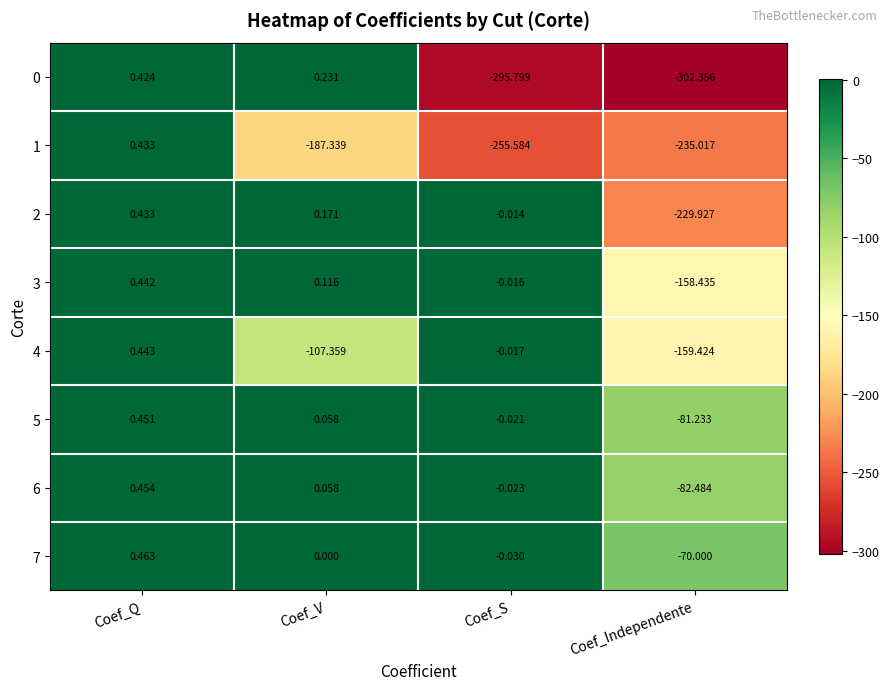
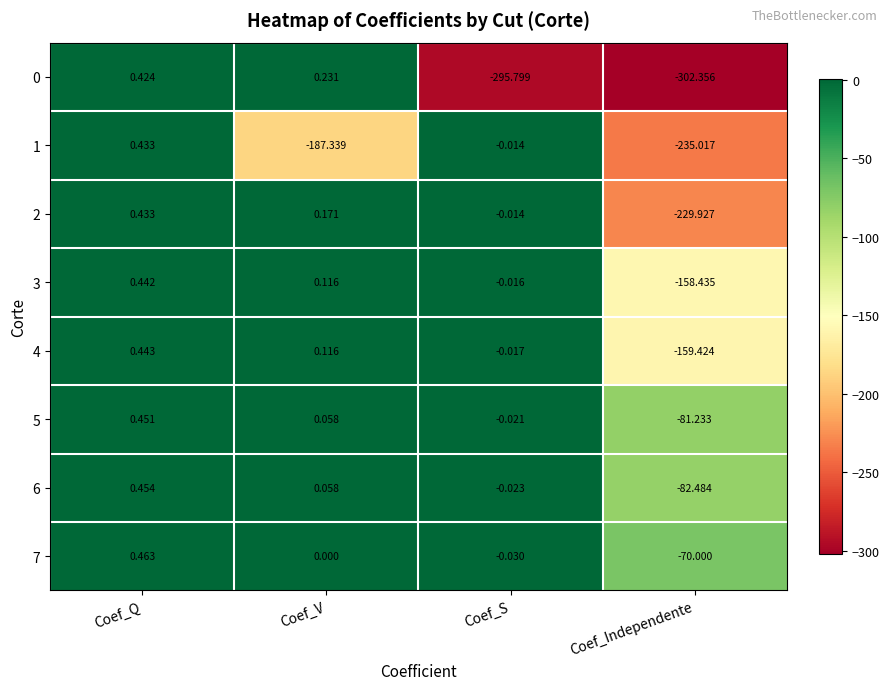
1, Coef_S: -255.584 -> -0.014
4, Coef_V: -107.359 -> 0.116
